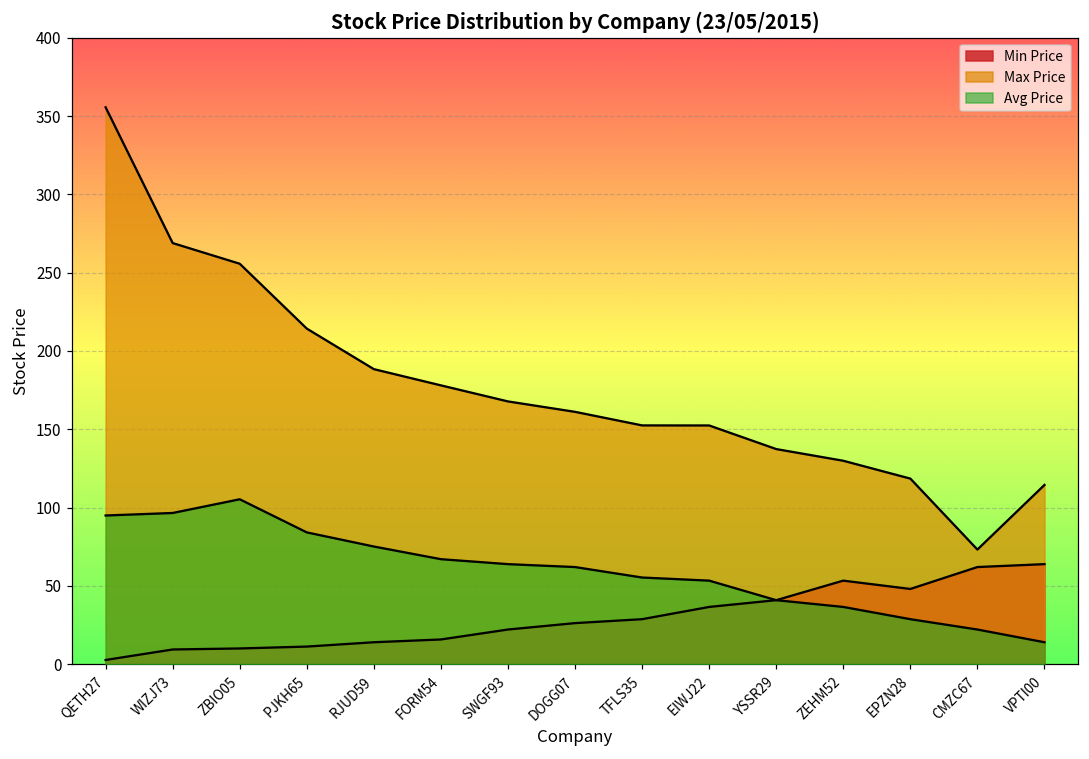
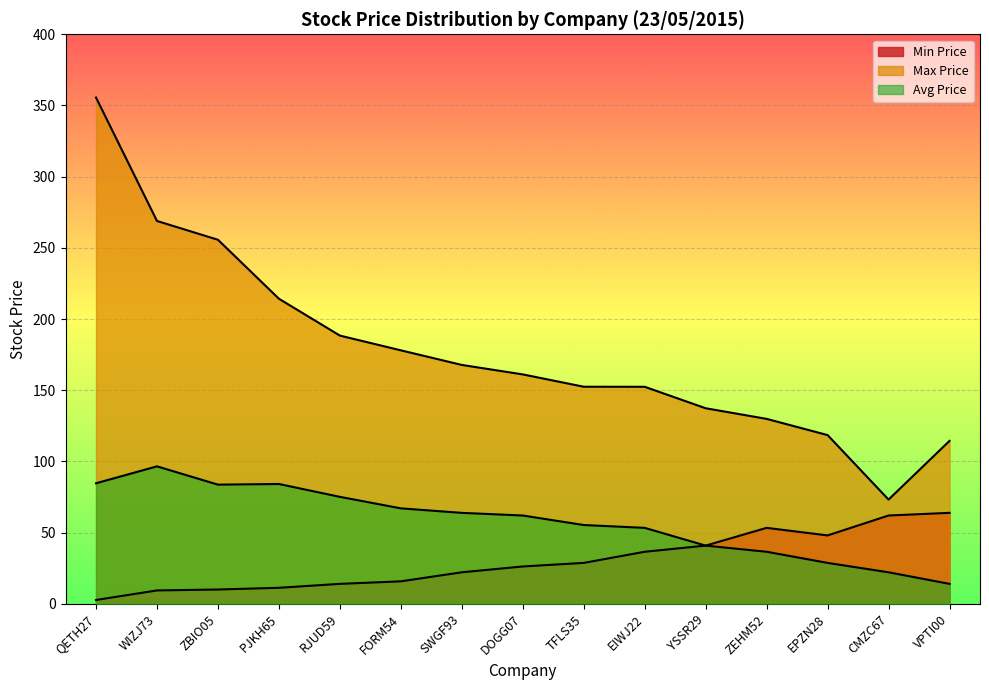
Avg Price, QETH27: 95 -> 85
Avg Price, ZBIO05: 105 -> 84
